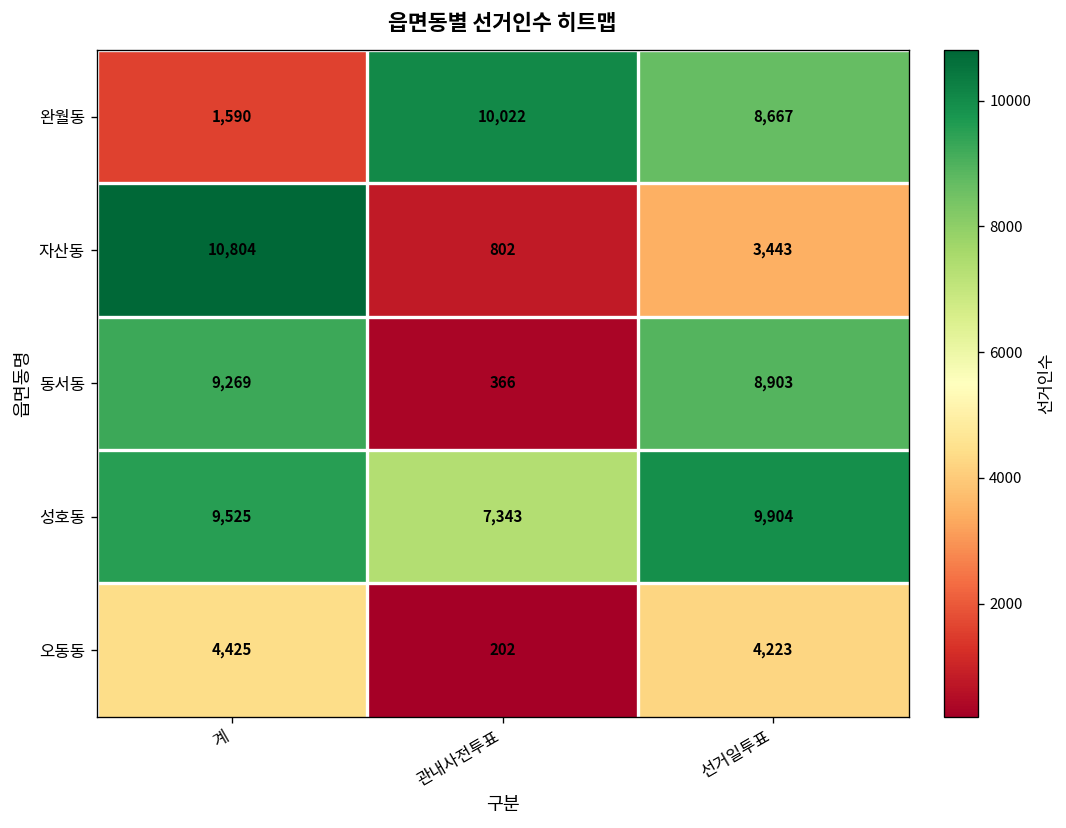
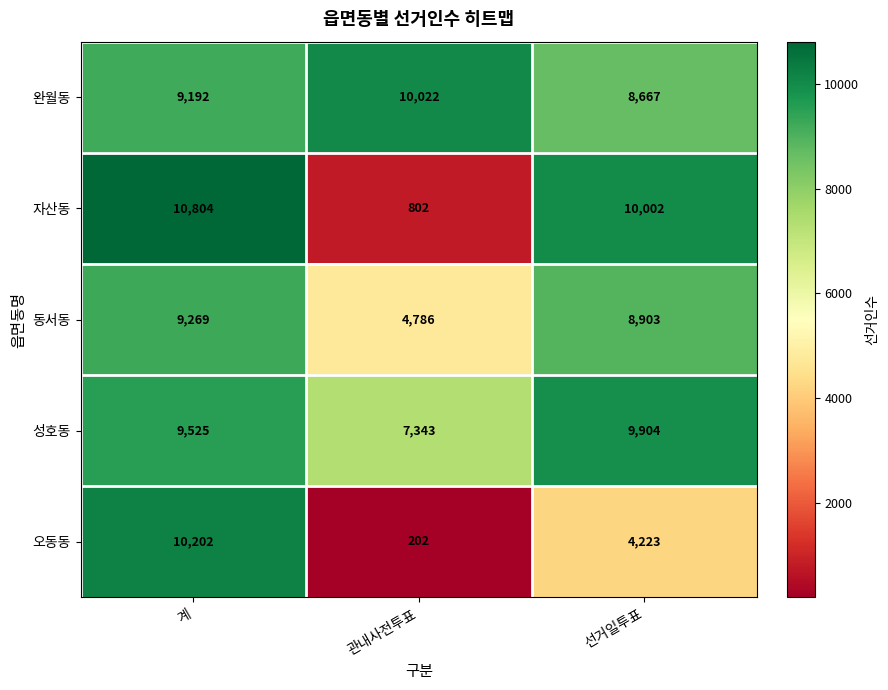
완월동, 계: 1,590 -> 9,192
자산동, 선거일투표: 3,443 -> 10,002
동서동, 관내사전투표: 366 -> 4,786
오동동, 계: 4,425 -> 10,202
